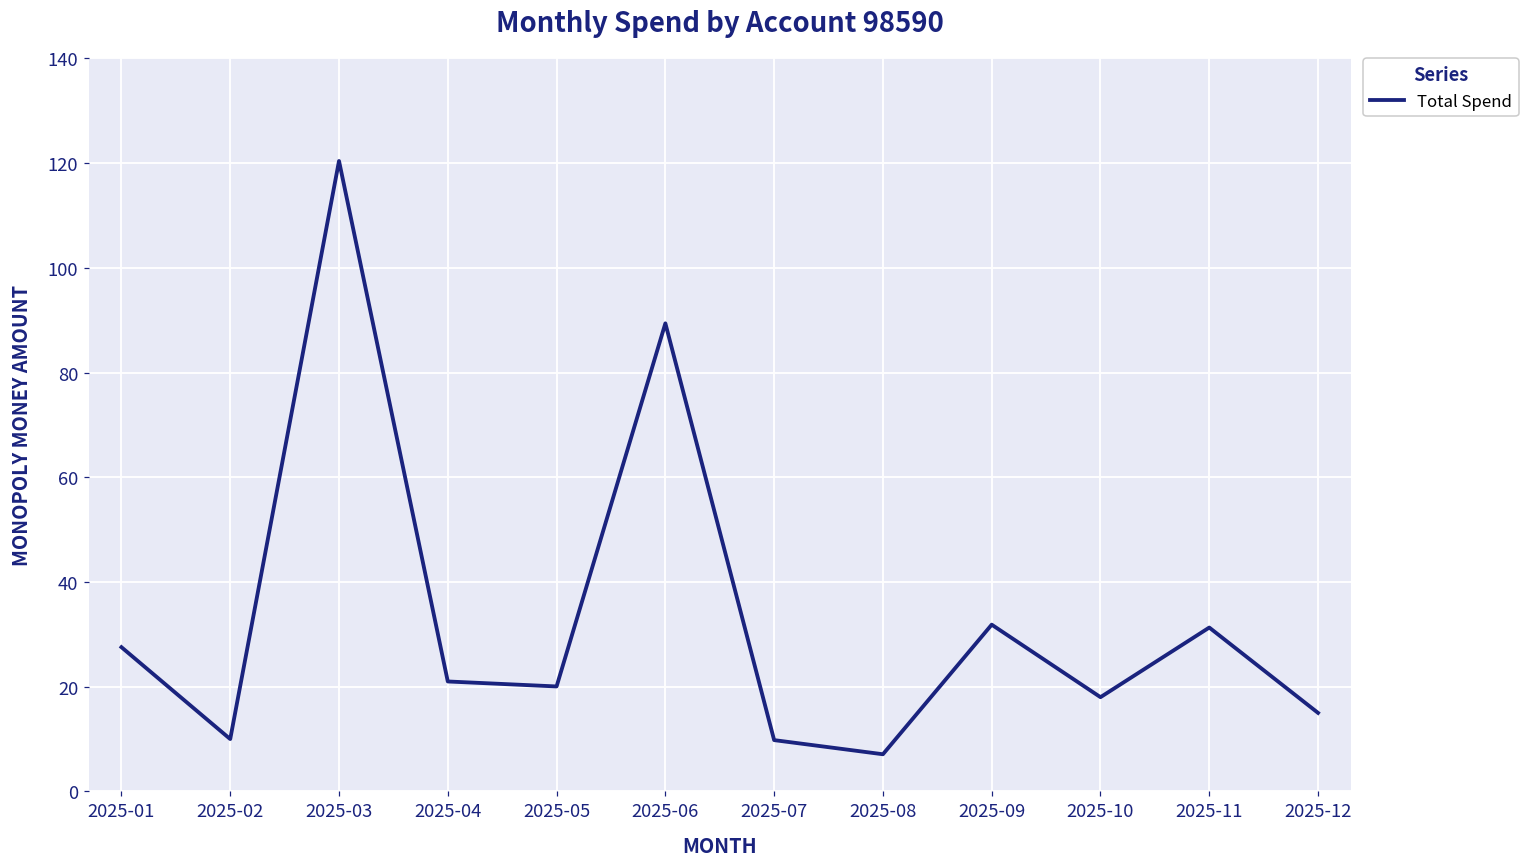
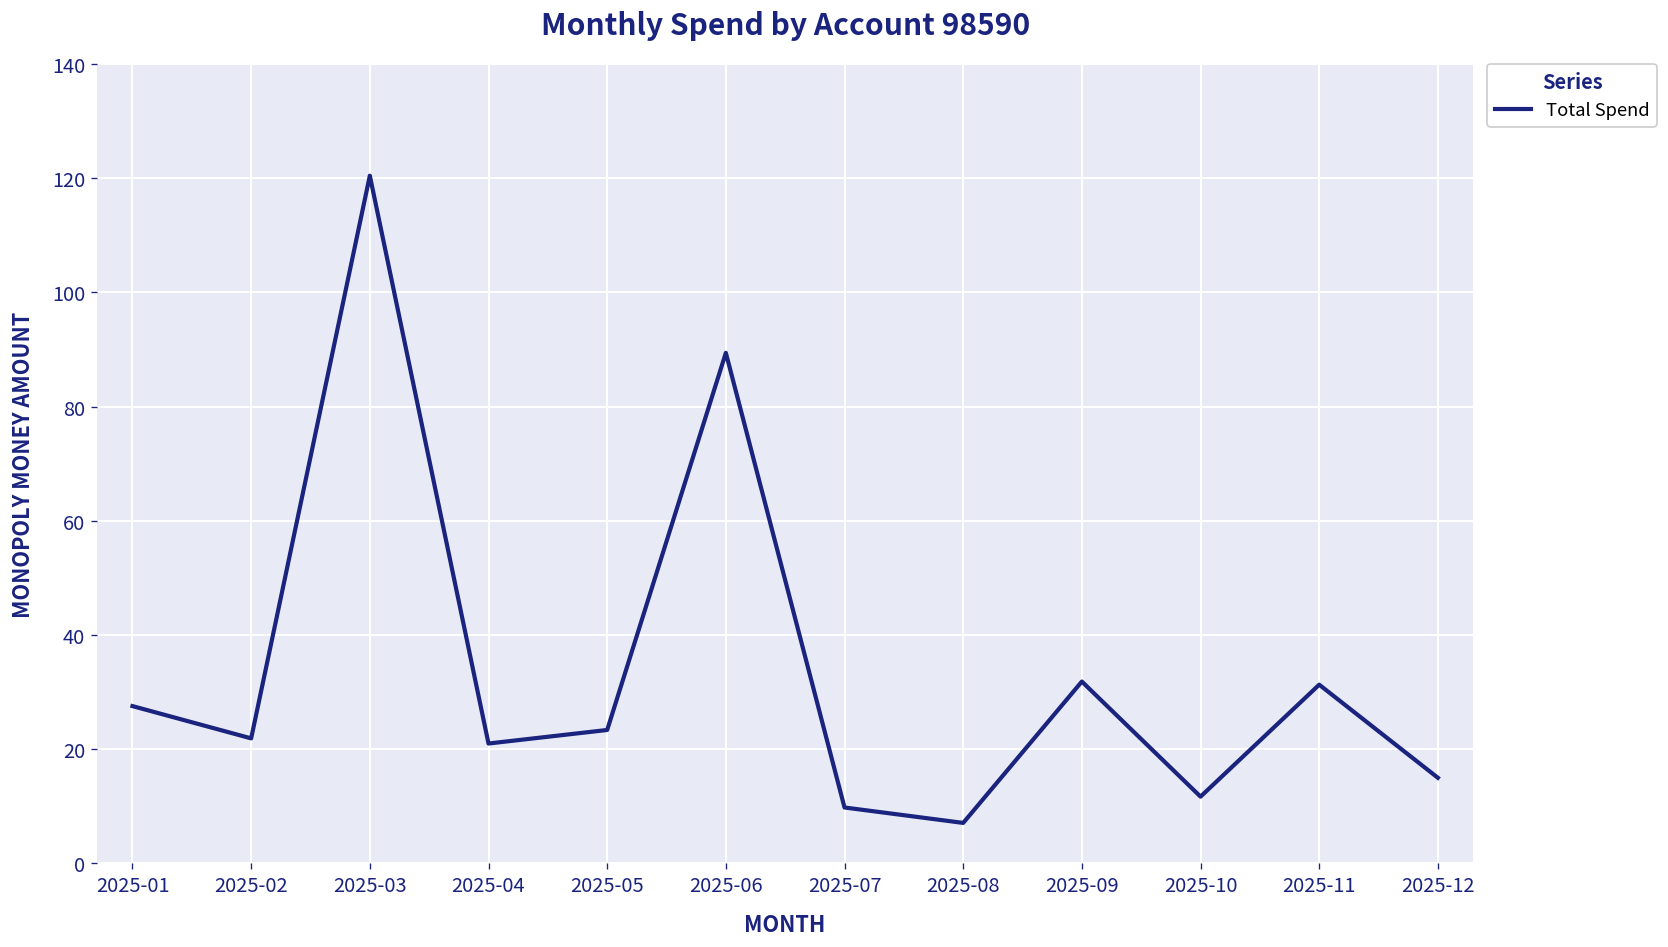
2025-02: 10 -> 22
2025-05: 20 -> 23
2025-10: 18 -> 12
